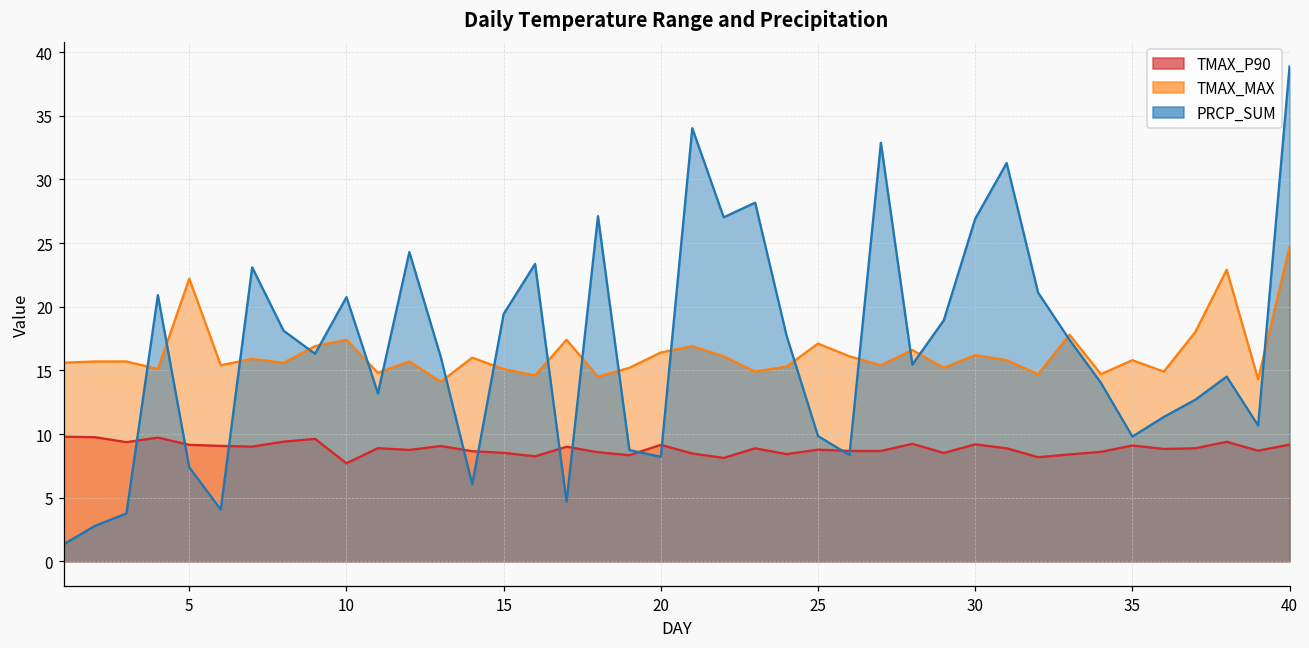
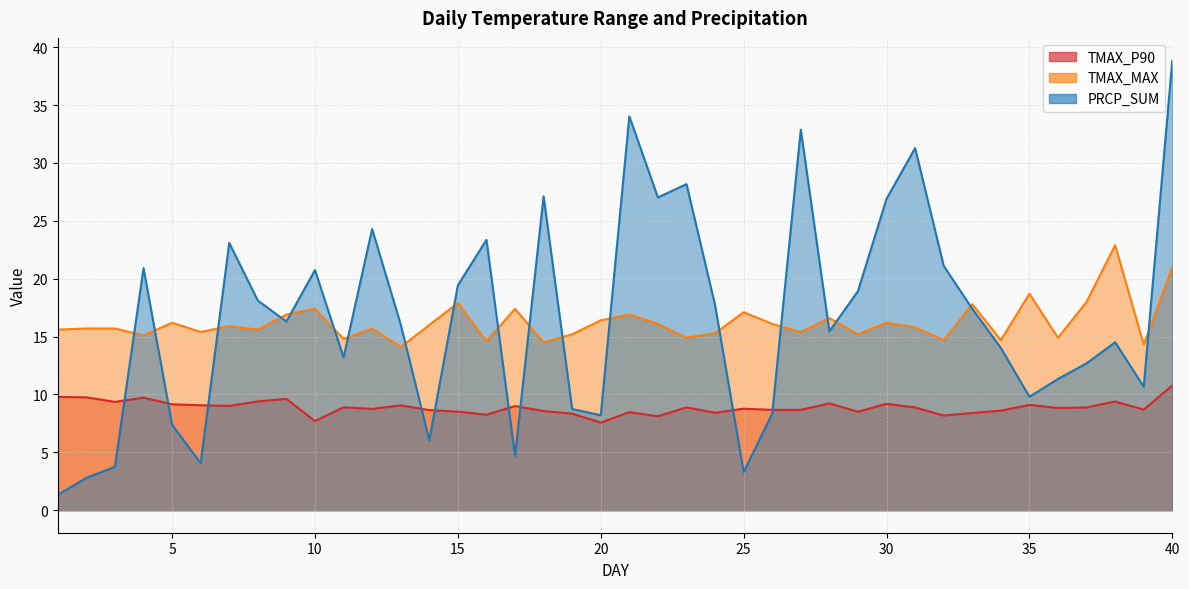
TMAX_MAX, 5: 22.2 -> 16.2
TMAX_MAX, 15: 15.1 -> 17.9
TMAX_P90, 20: 9.2 -> 7.6
PRCP_SUM, 25: 9.8 -> 3.3
TMAX_MAX, 35: 15.8 -> 18.7
TMAX_P90, 40: 9.2 -> 10.8
TMAX_MAX, 40: 24.7 -> 21.0
